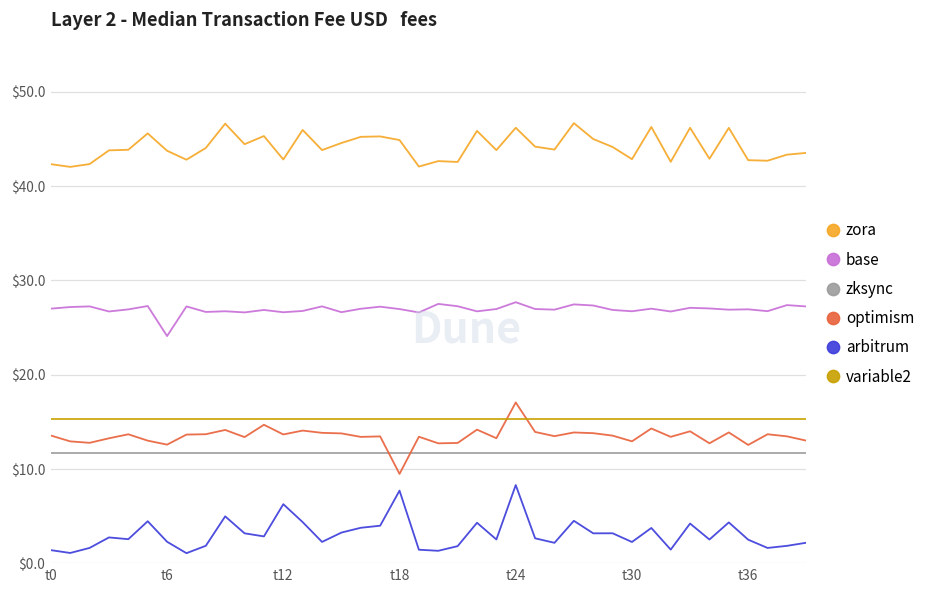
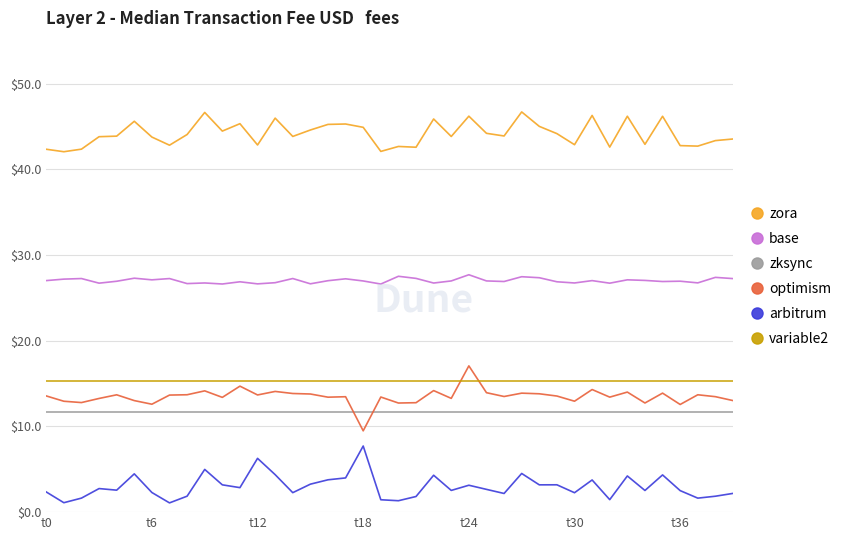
arbitrum, t0: $1 -> $2
base, t6: $24 -> $27
arbitrum, t24: $8 -> $3
